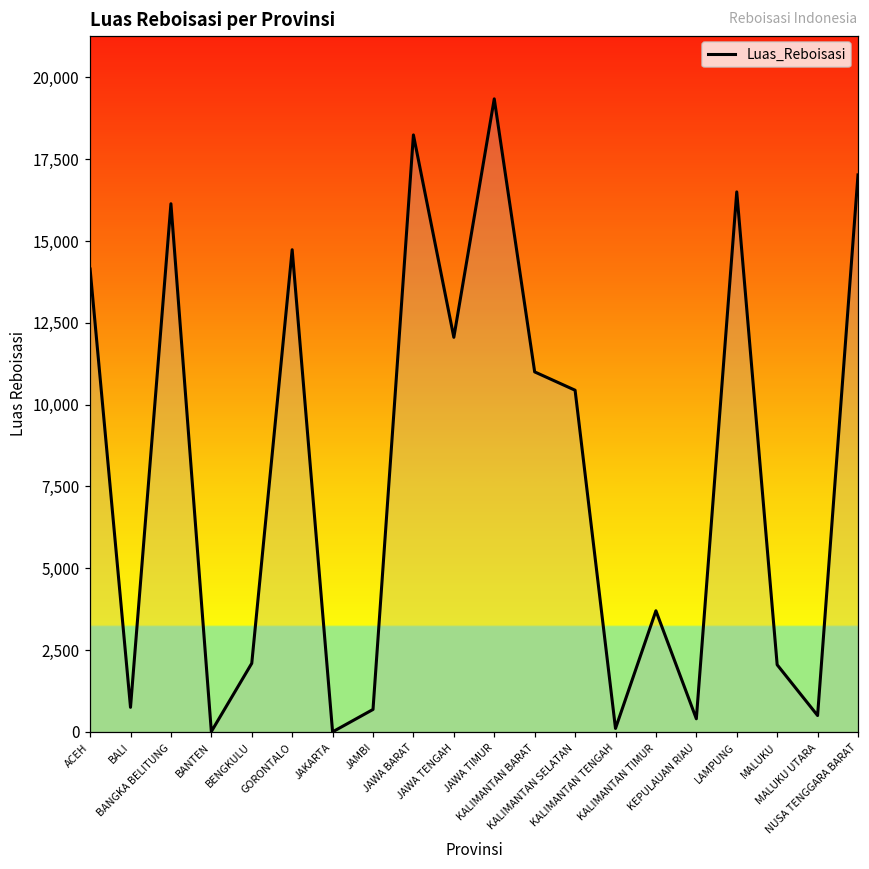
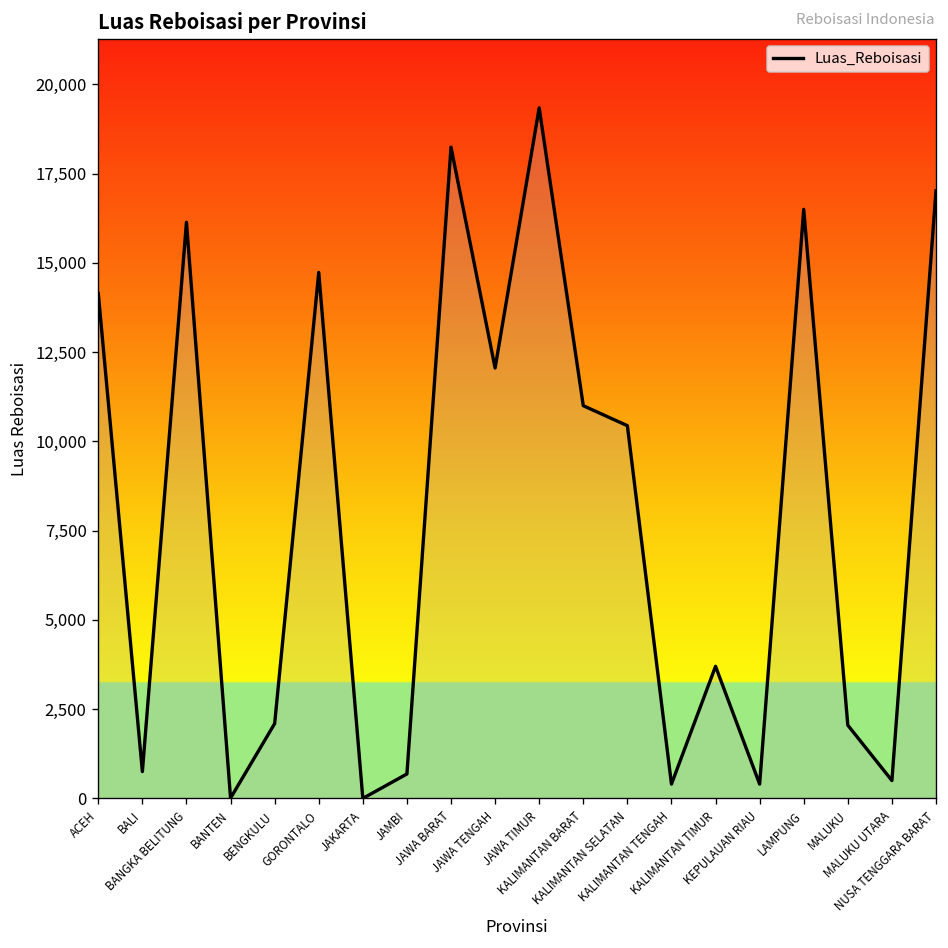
KALIMANTAN TENGAH: 100 -> 400
